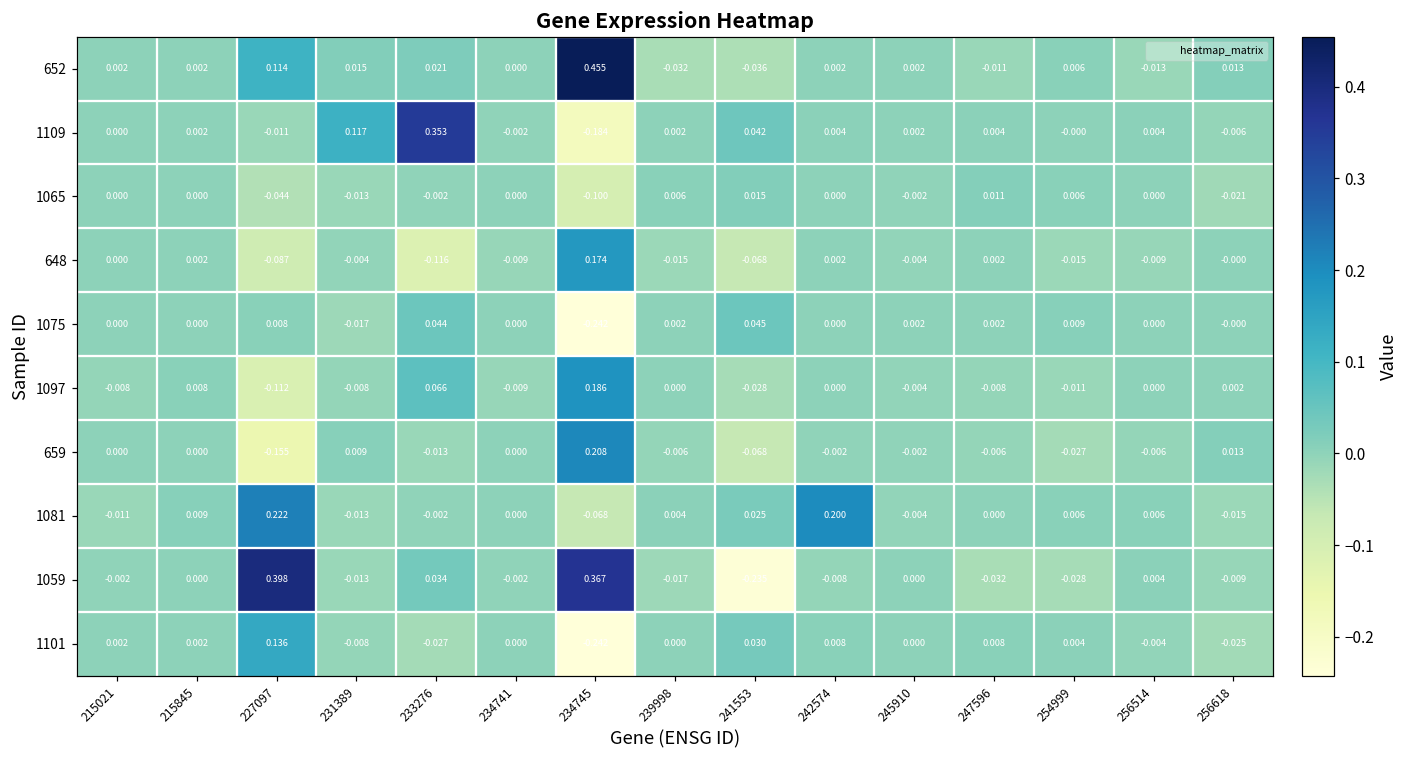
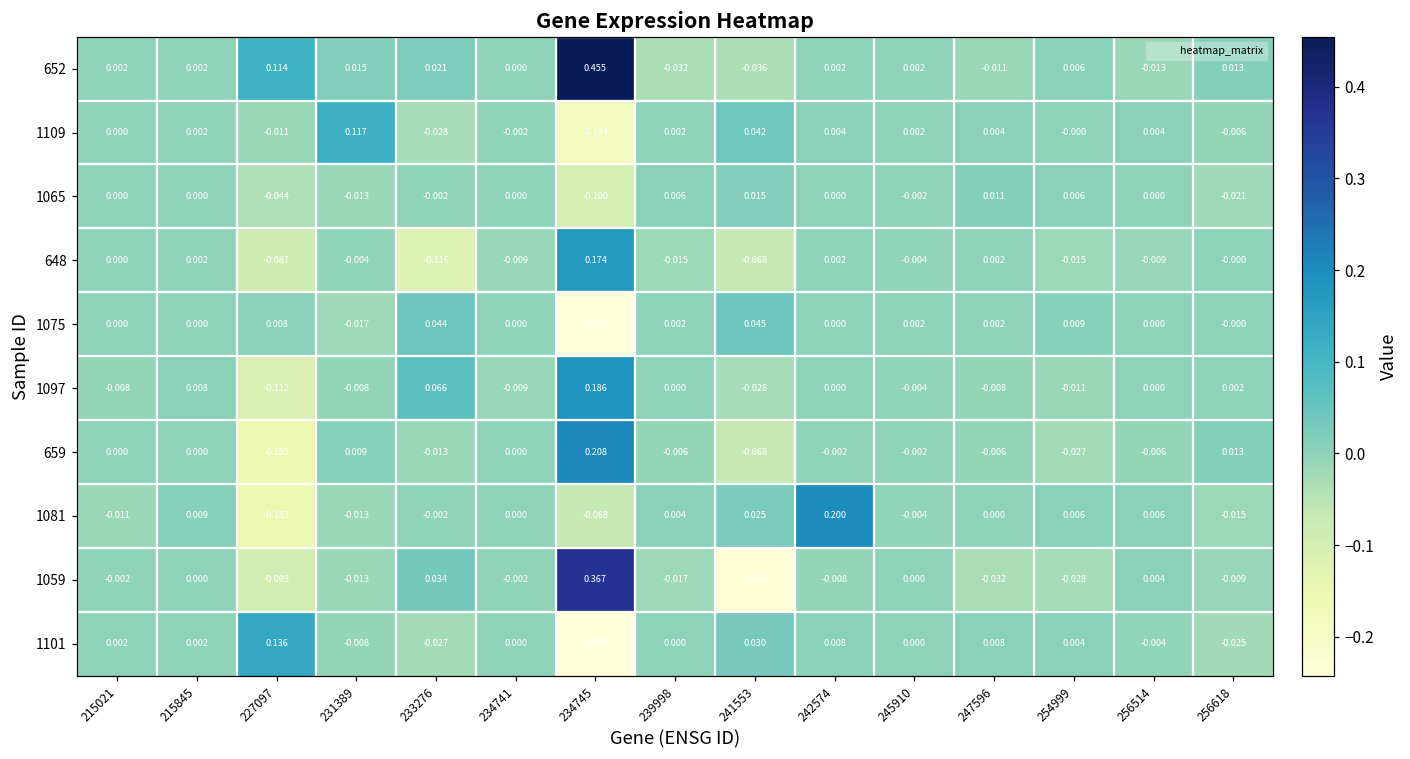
1109, 233276: 0.353 -> -0.028
1081, 227097: 0.222 -> -0.153
1059, 227097: 0.398 -> -0.093
